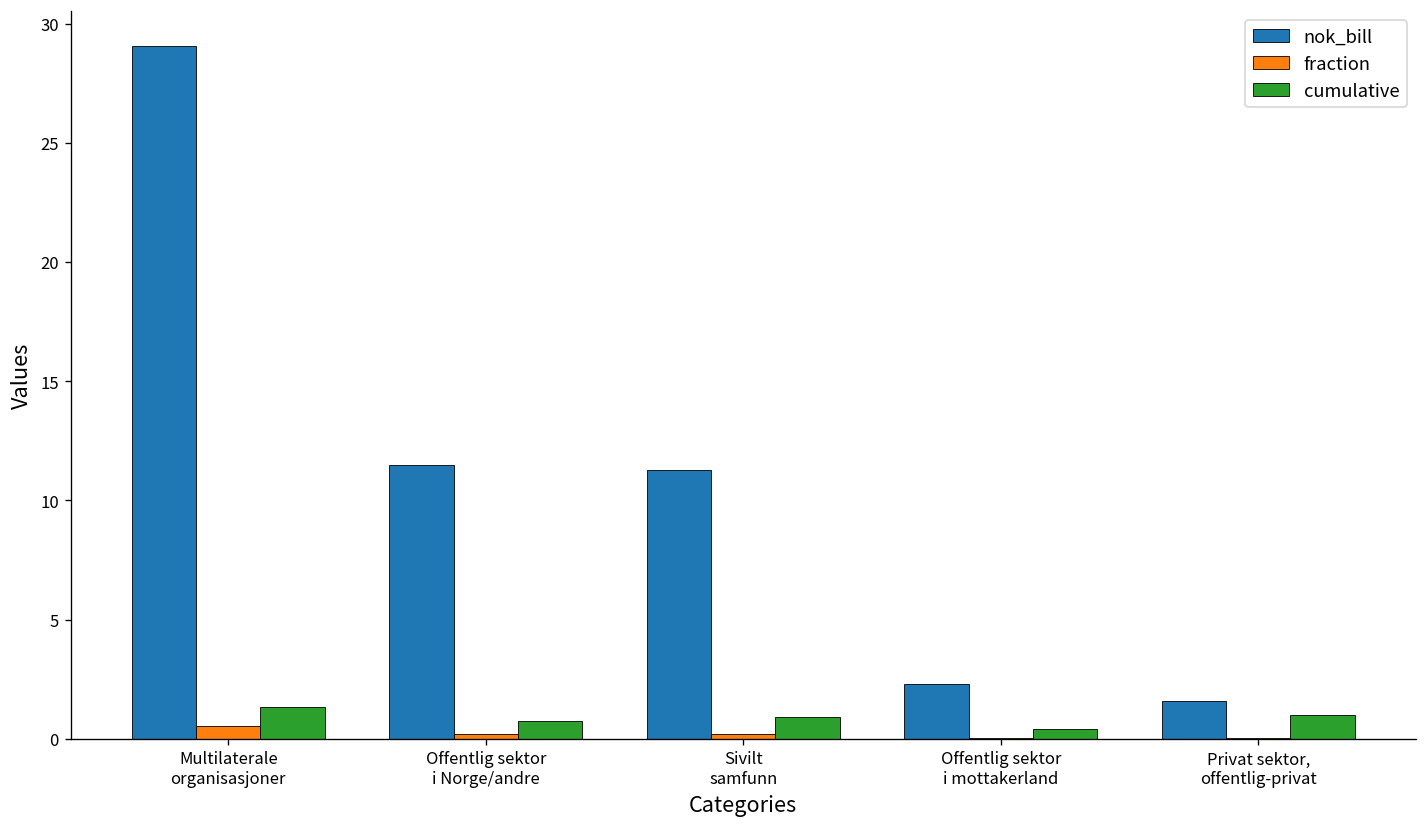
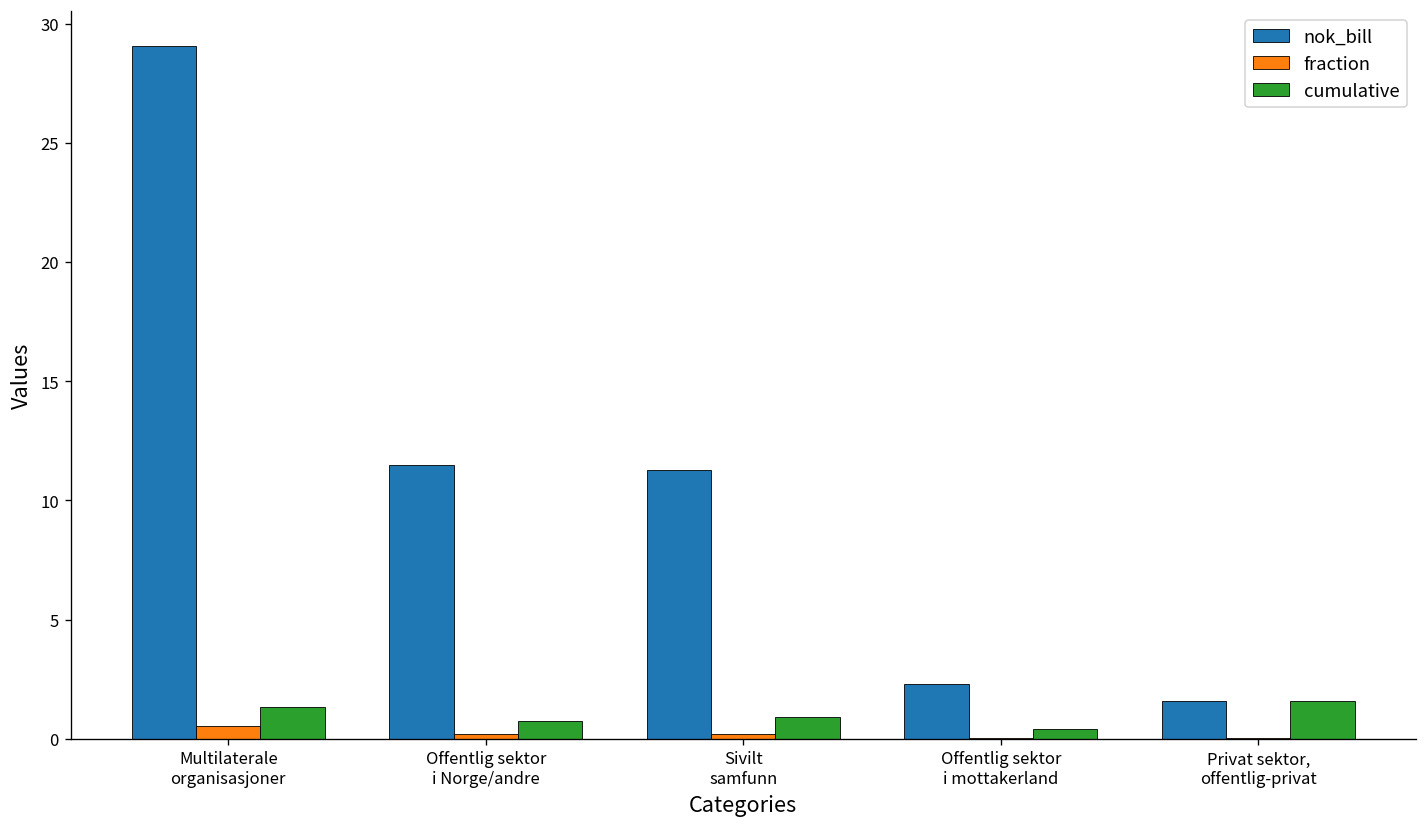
cumulative, Privat sektor, offentlig-privat: 1.0 -> 1.6
